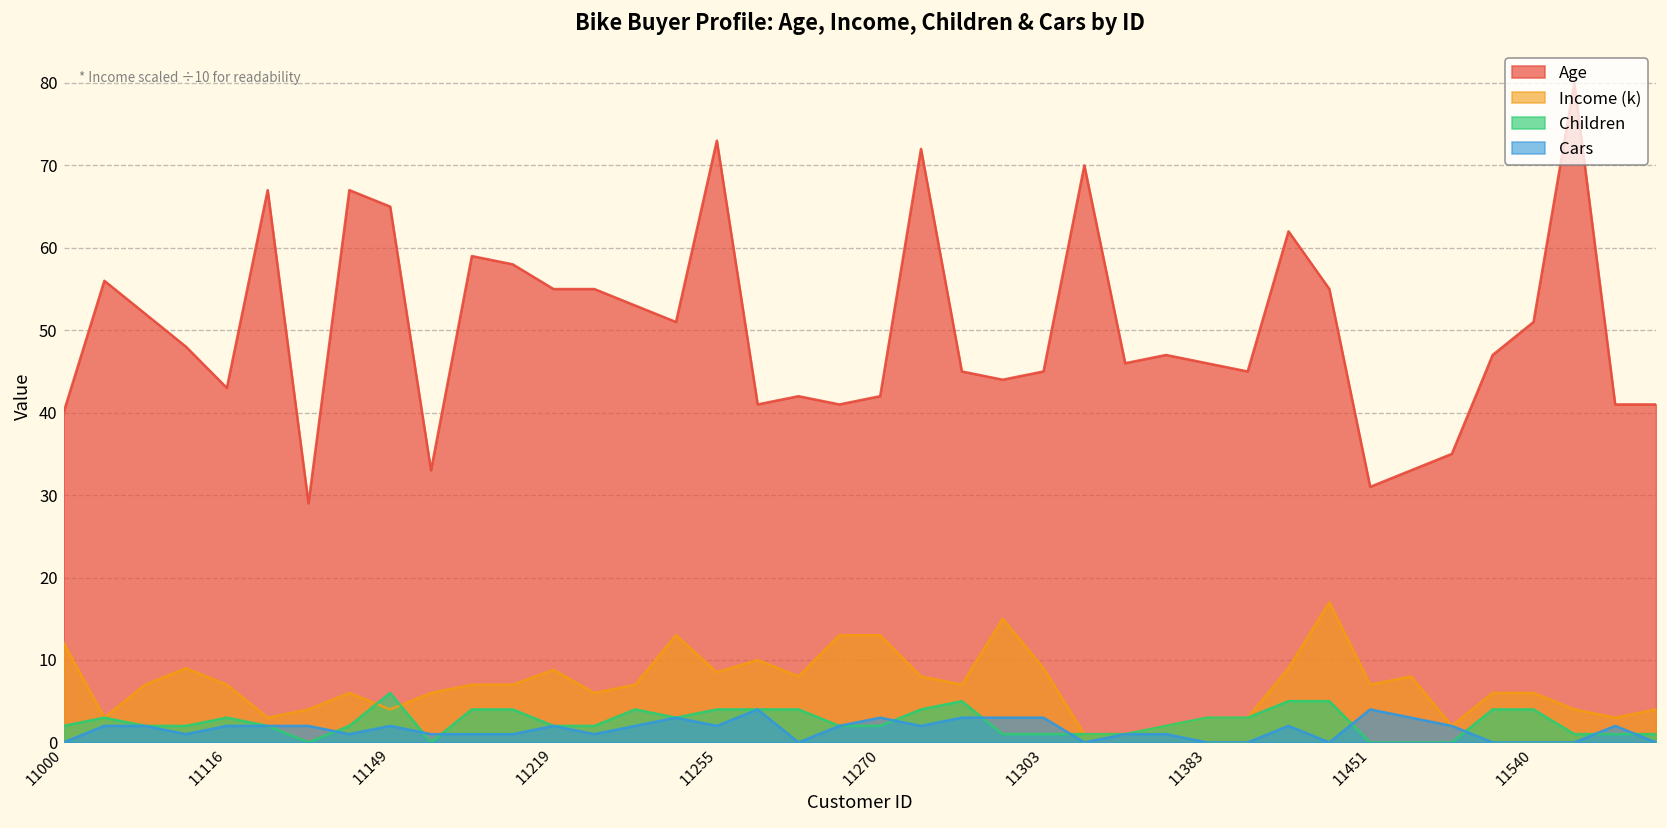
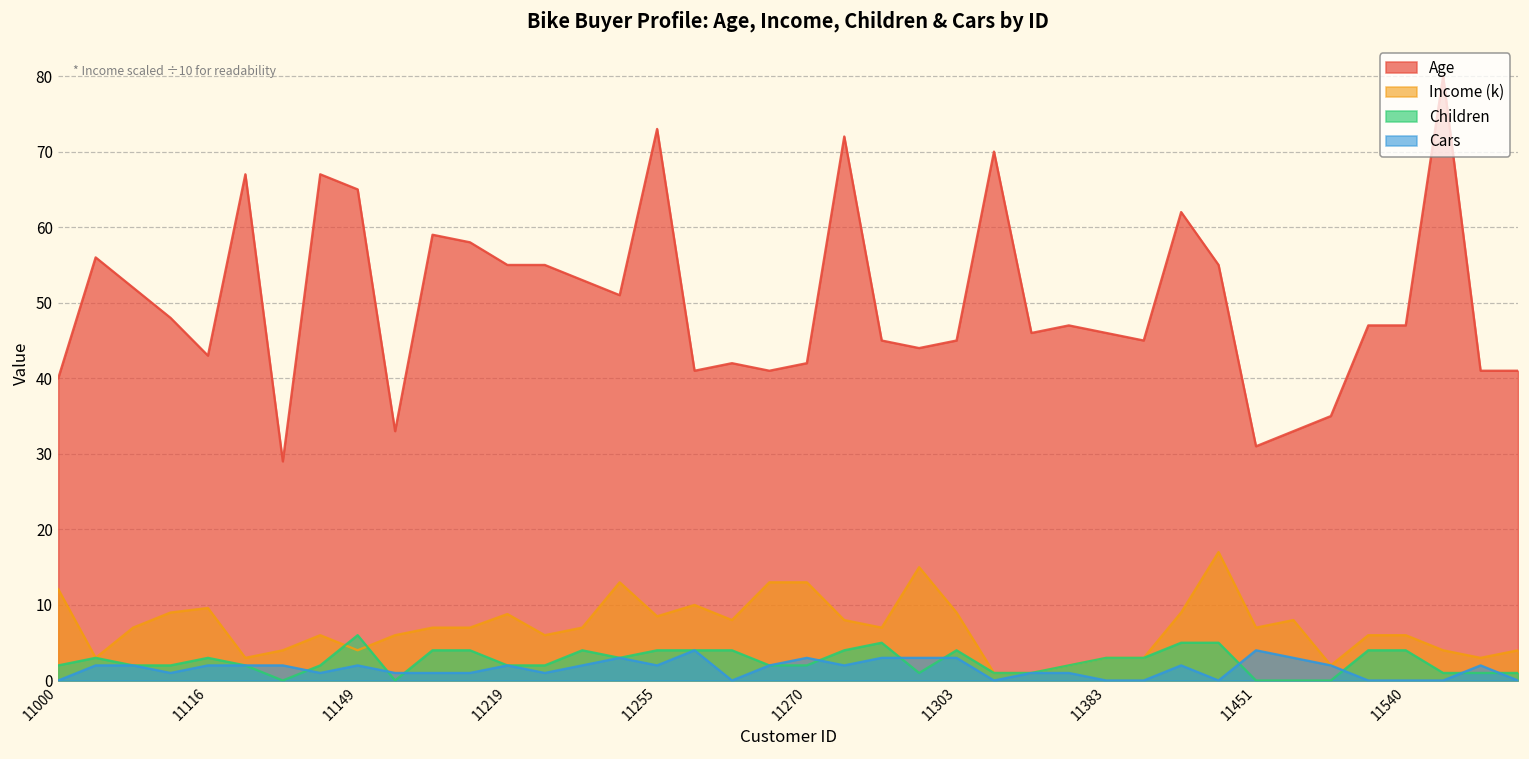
Income (k), 11116: 7 -> 10
Children, 11303: 1 -> 4
Age, 11540: 51 -> 47
